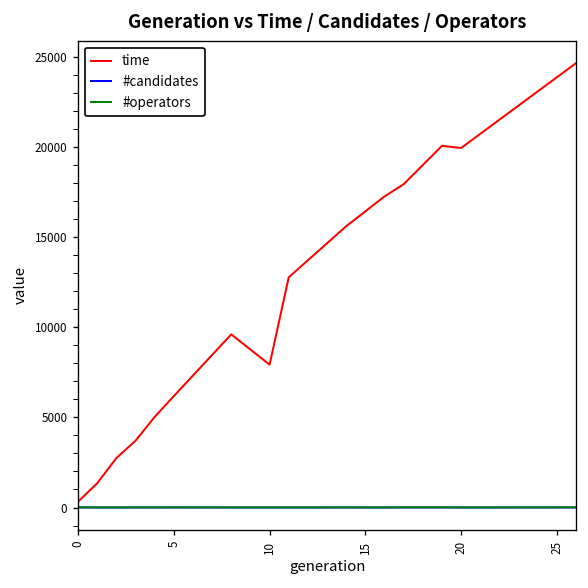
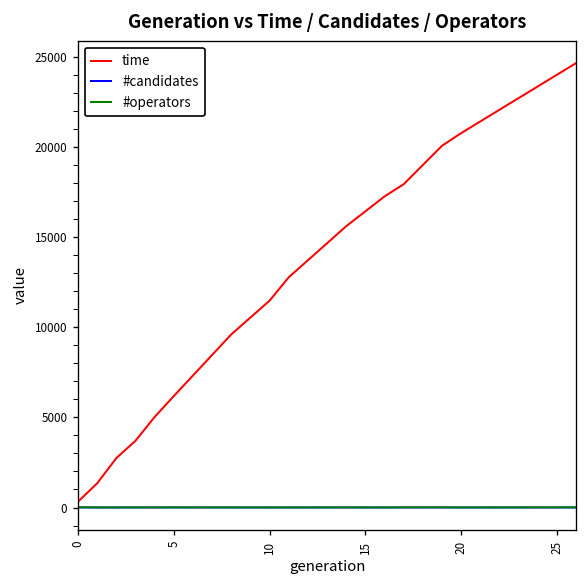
time, 10: 7900 -> 11500
time, 20: 20000 -> 20800
